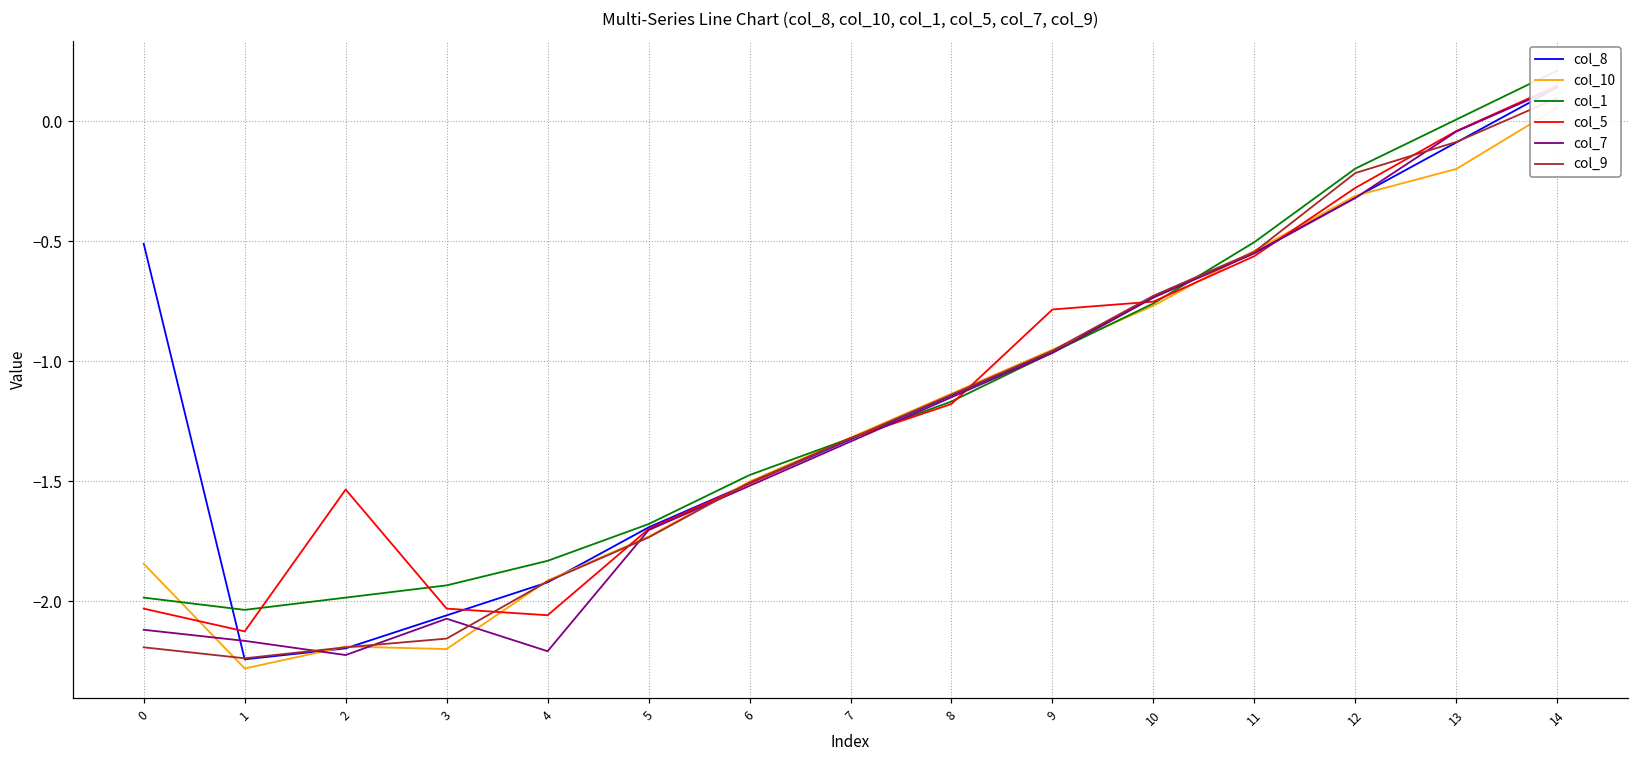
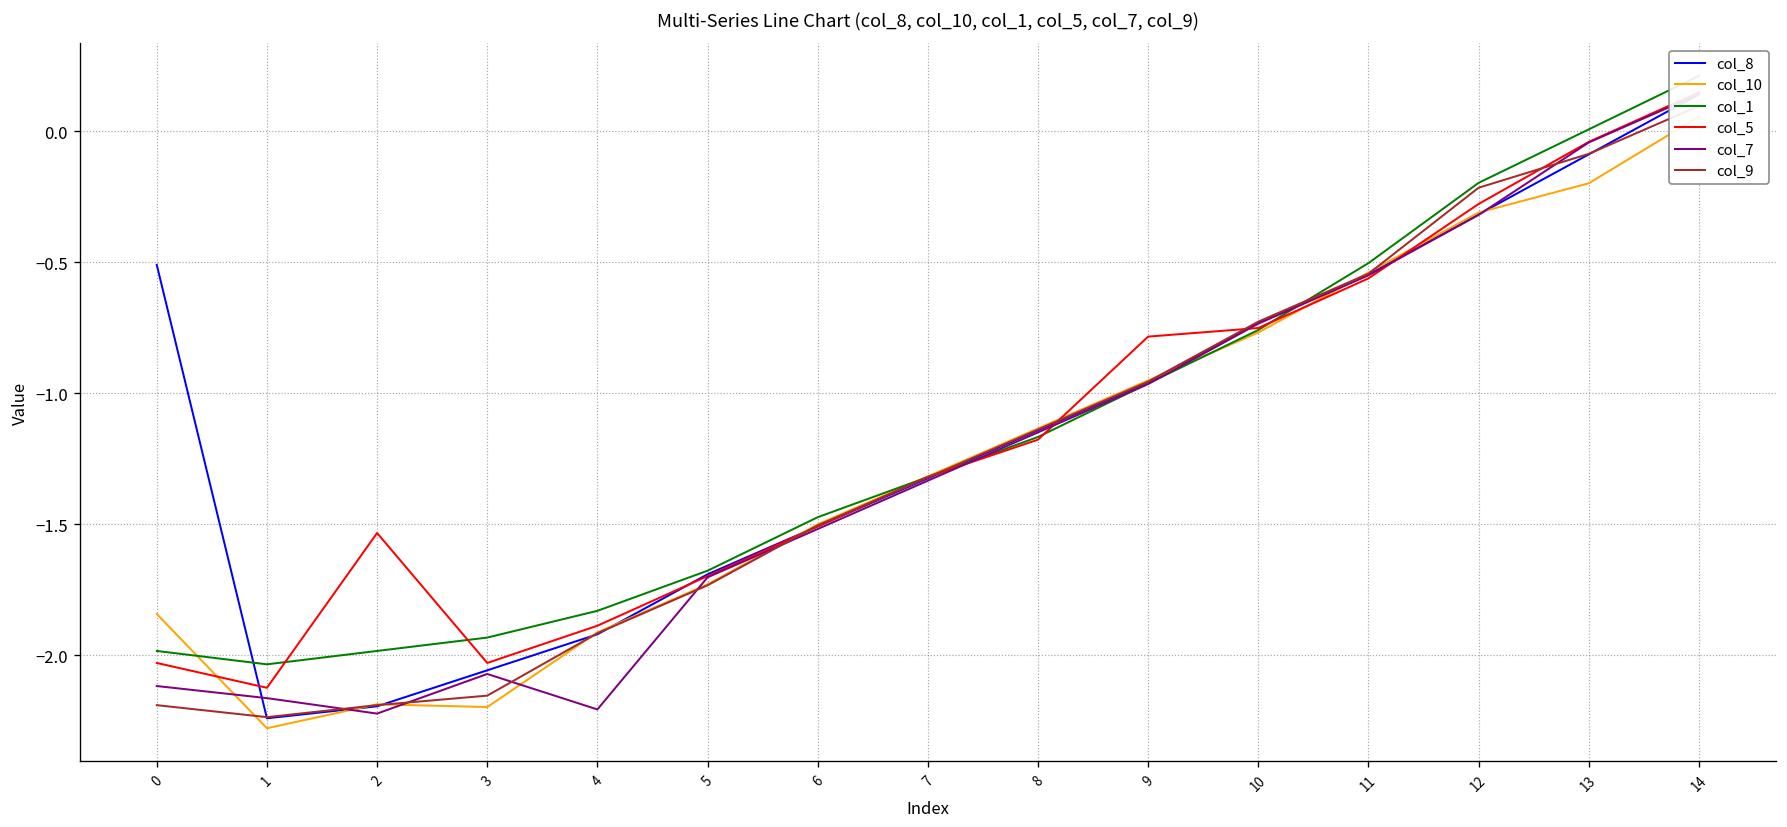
col_5, 4: -2.06 -> -1.89
